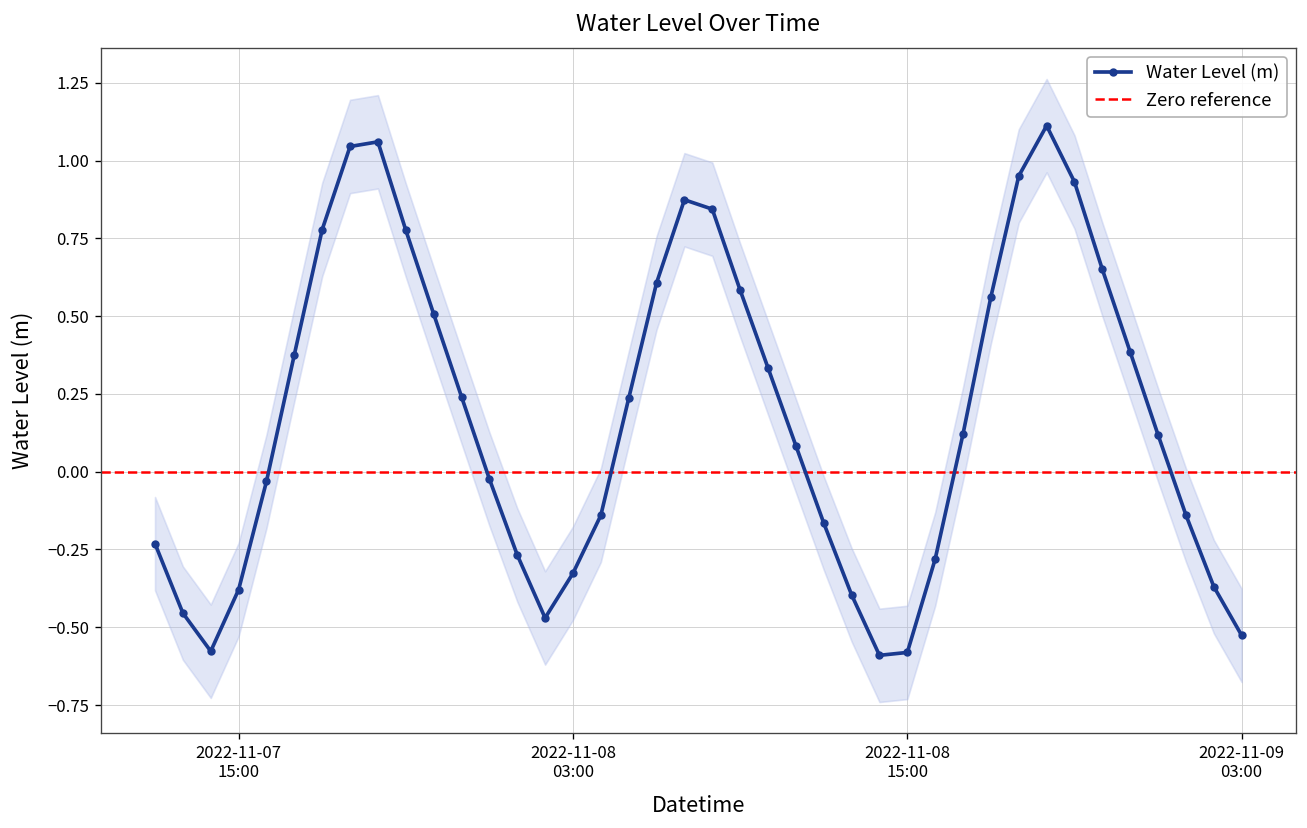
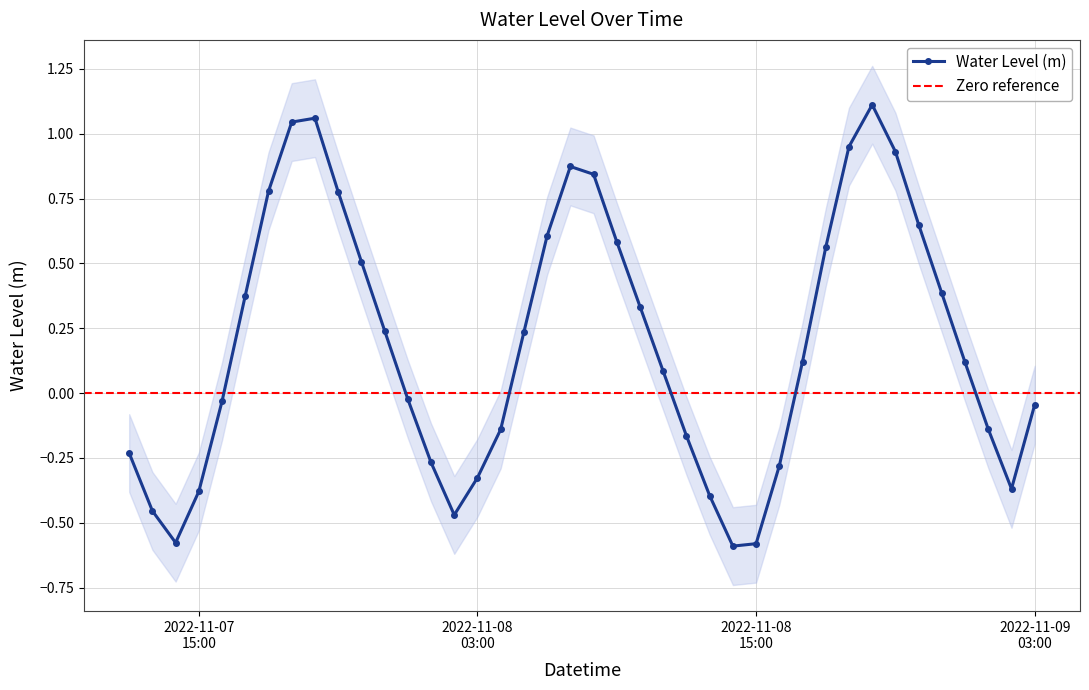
Water Level (m), 2022-11-09 03:00: -0.53 -> -0.04
